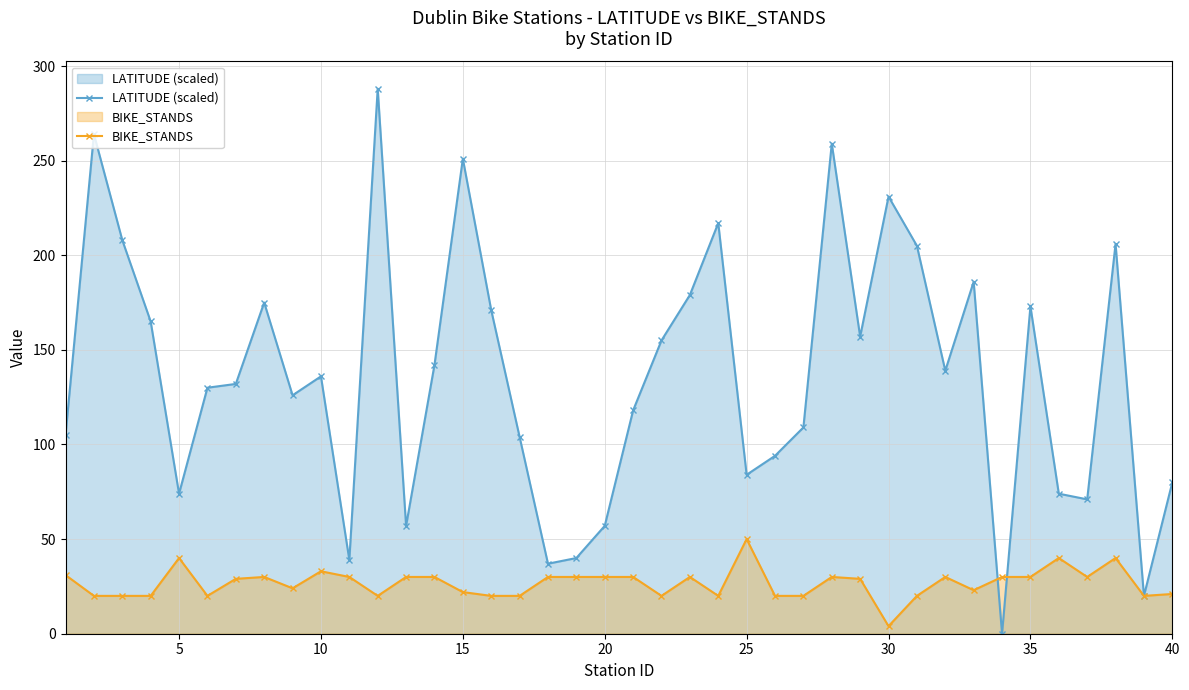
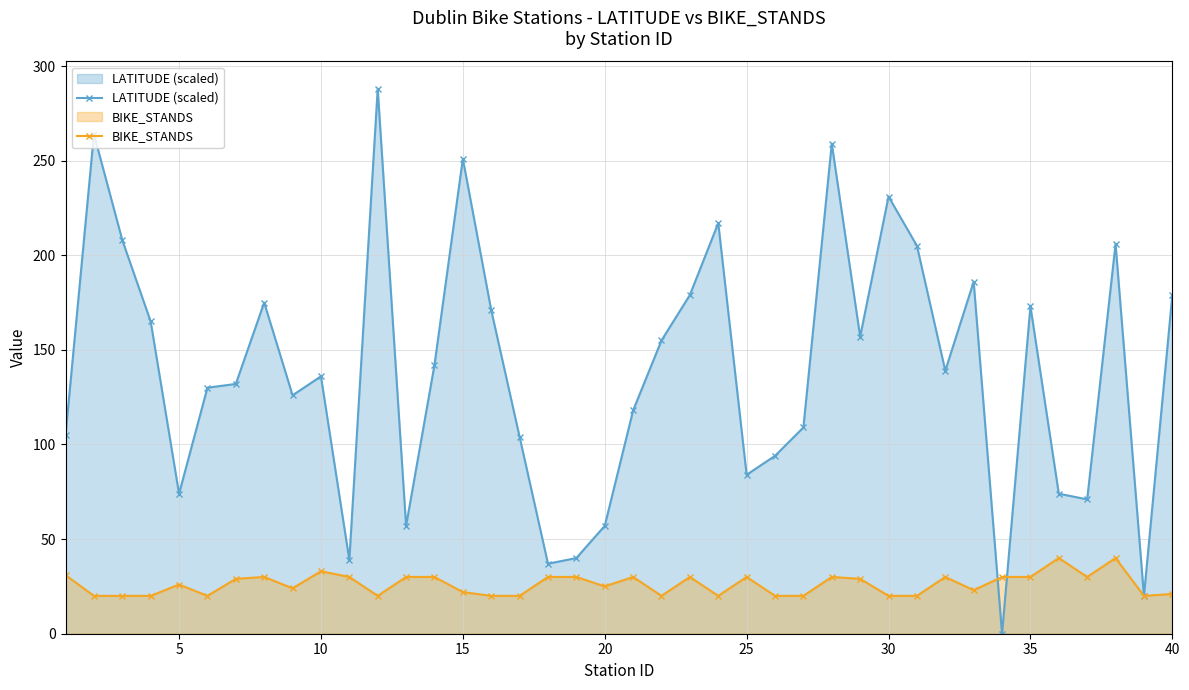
BIKE_STANDS, 5: 40 -> 26
BIKE_STANDS, 20: 30 -> 25
BIKE_STANDS, 25: 50 -> 30
BIKE_STANDS, 30: 4 -> 20
LATITUDE (scaled), 40: 80 -> 179
